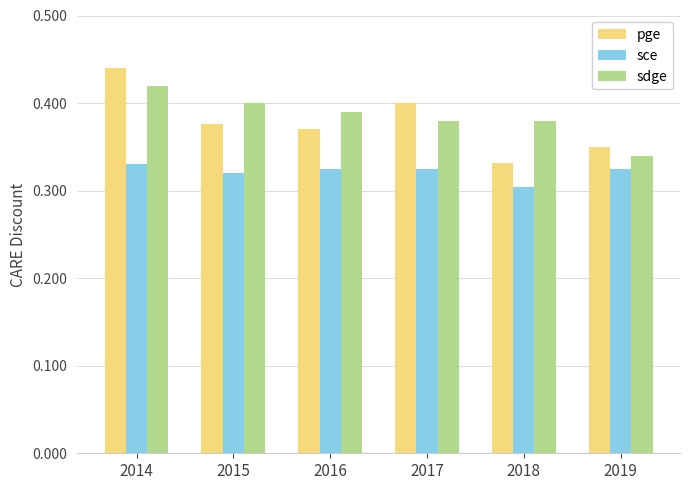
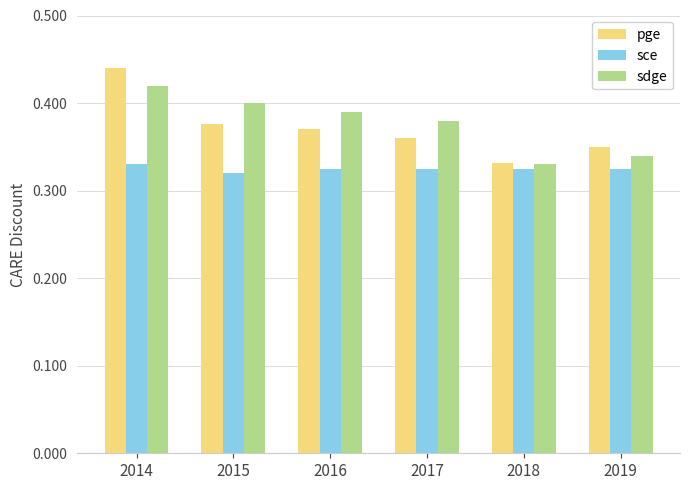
pge, 2017: 0.40 -> 0.36
sce, 2018: 0.30 -> 0.33
sdge, 2018: 0.38 -> 0.33
